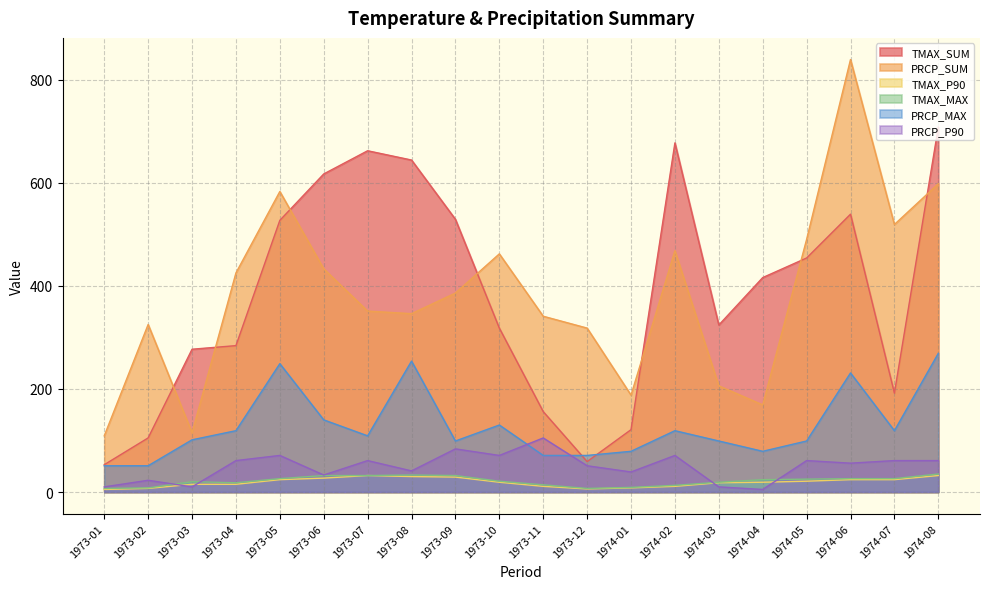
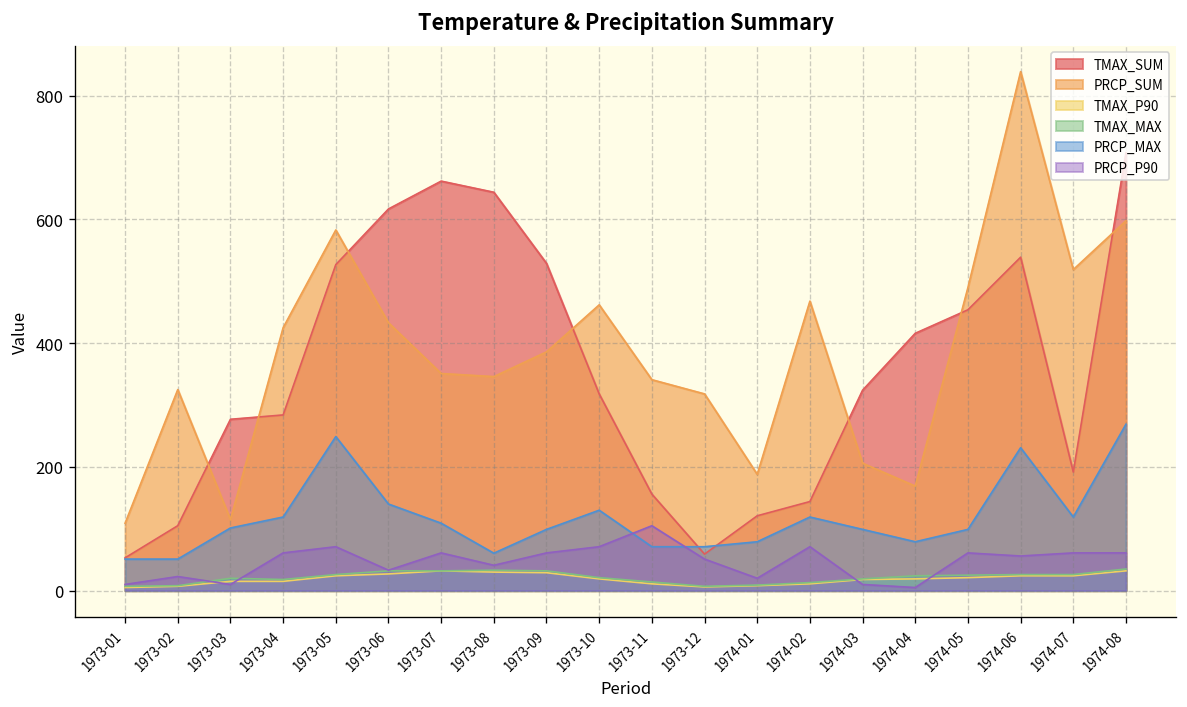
PRCP_MAX, 1973-08: 250 -> 60
PRCP_P90, 1973-09: 80 -> 60
PRCP_P90, 1974-01: 40 -> 20
TMAX_SUM, 1974-02: 680 -> 140
